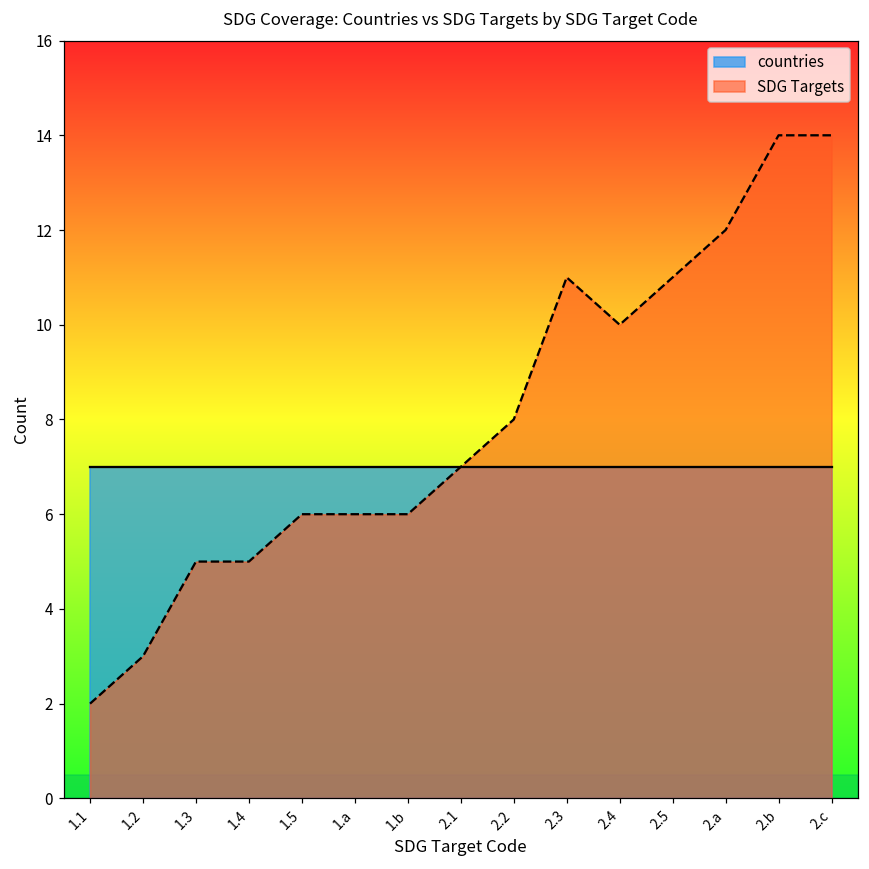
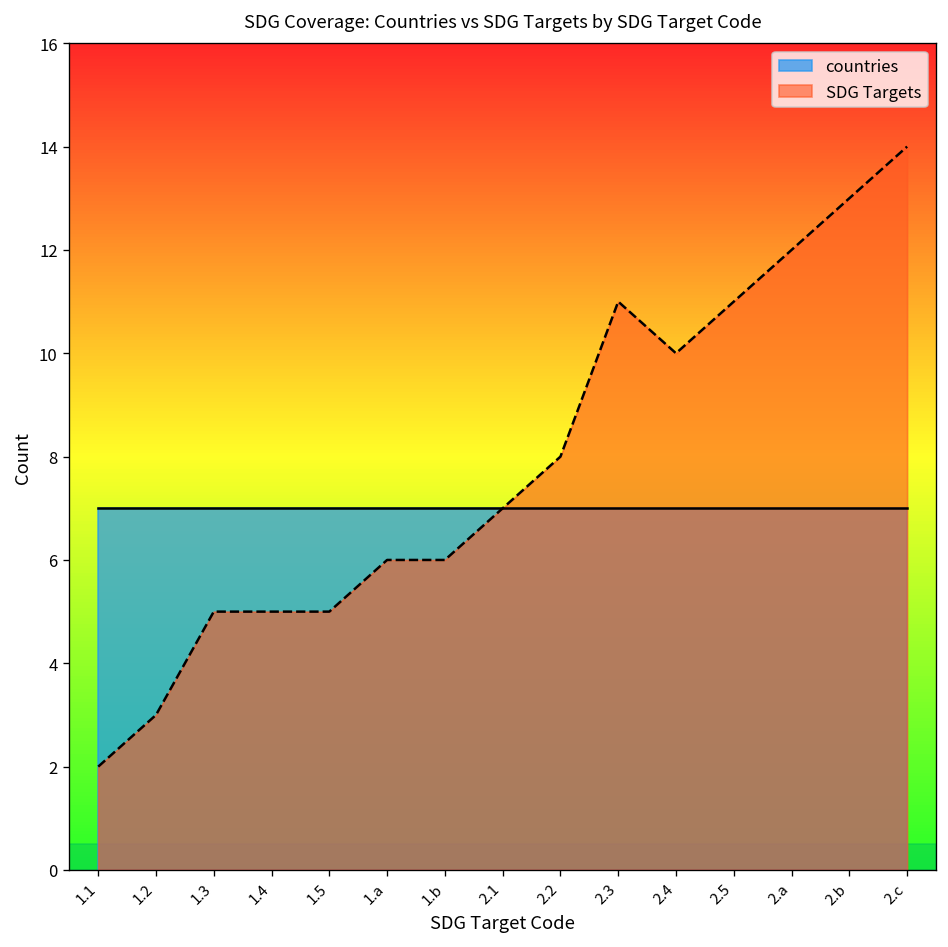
SDG Targets, 1.5: 6 -> 5
SDG Targets, 2.b: 14 -> 13
